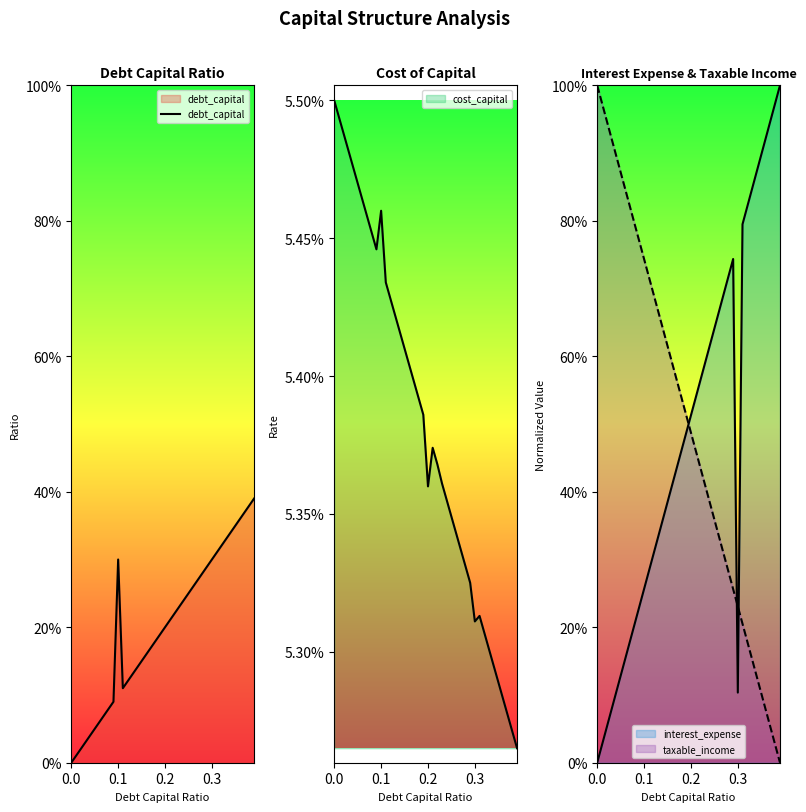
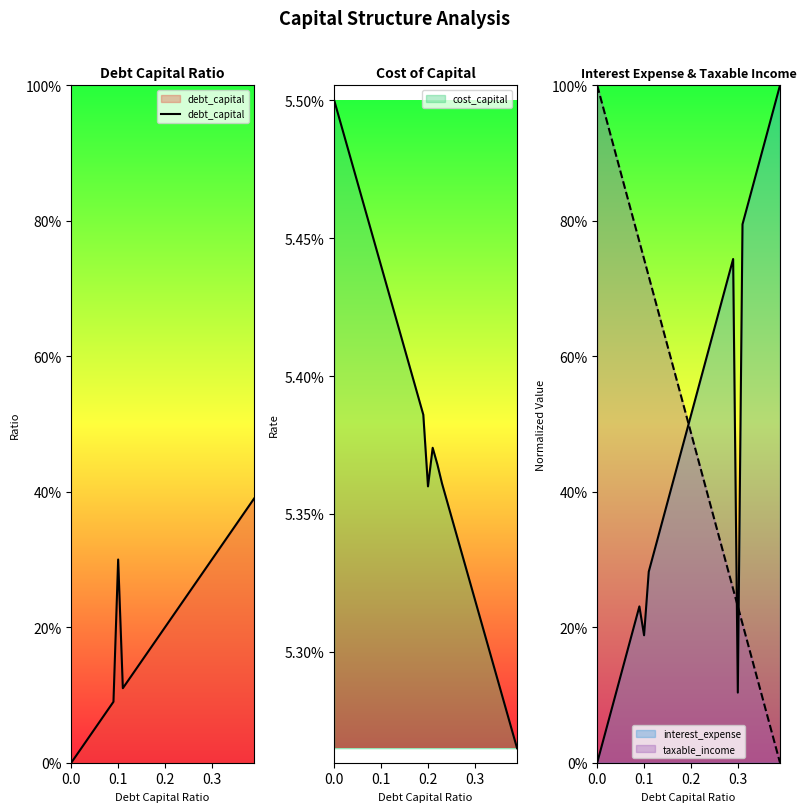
Cost of Capital, 0.1: 5.460% -> 5.440%
Cost of Capital, 0.3: 5.311% -> 5.319%
Interest Expense & Taxable Income, interest_expense, 0.1: 26% -> 19%
